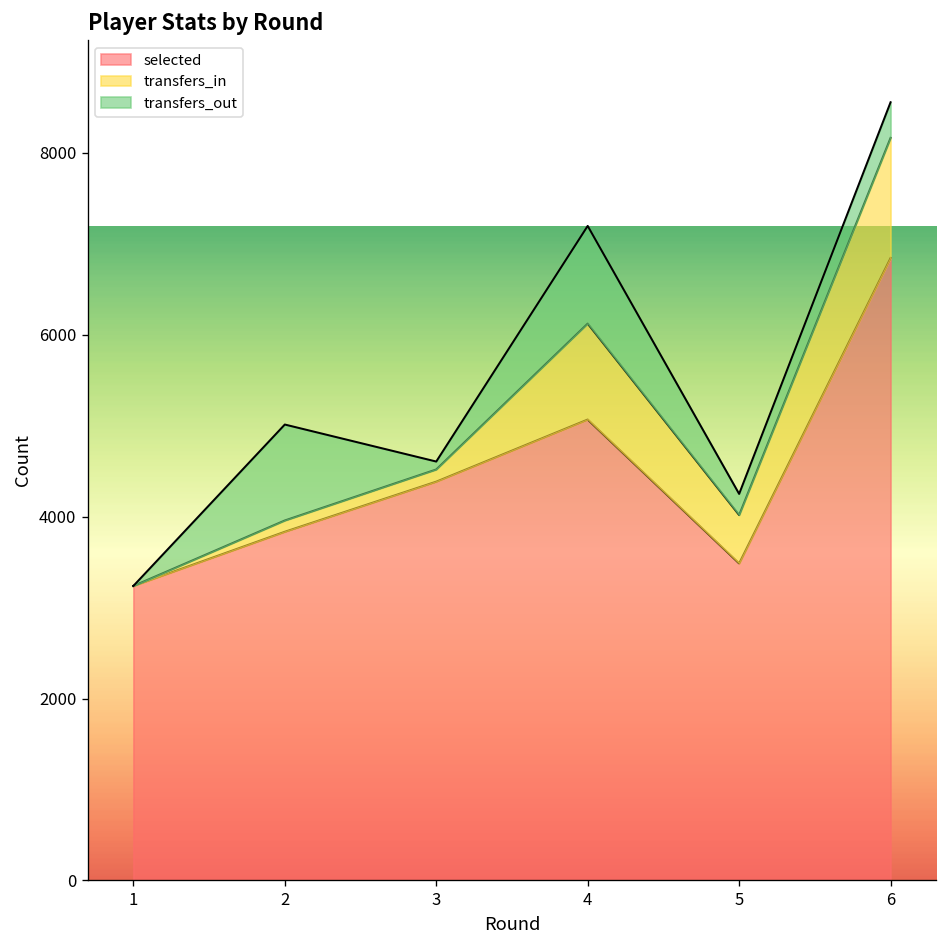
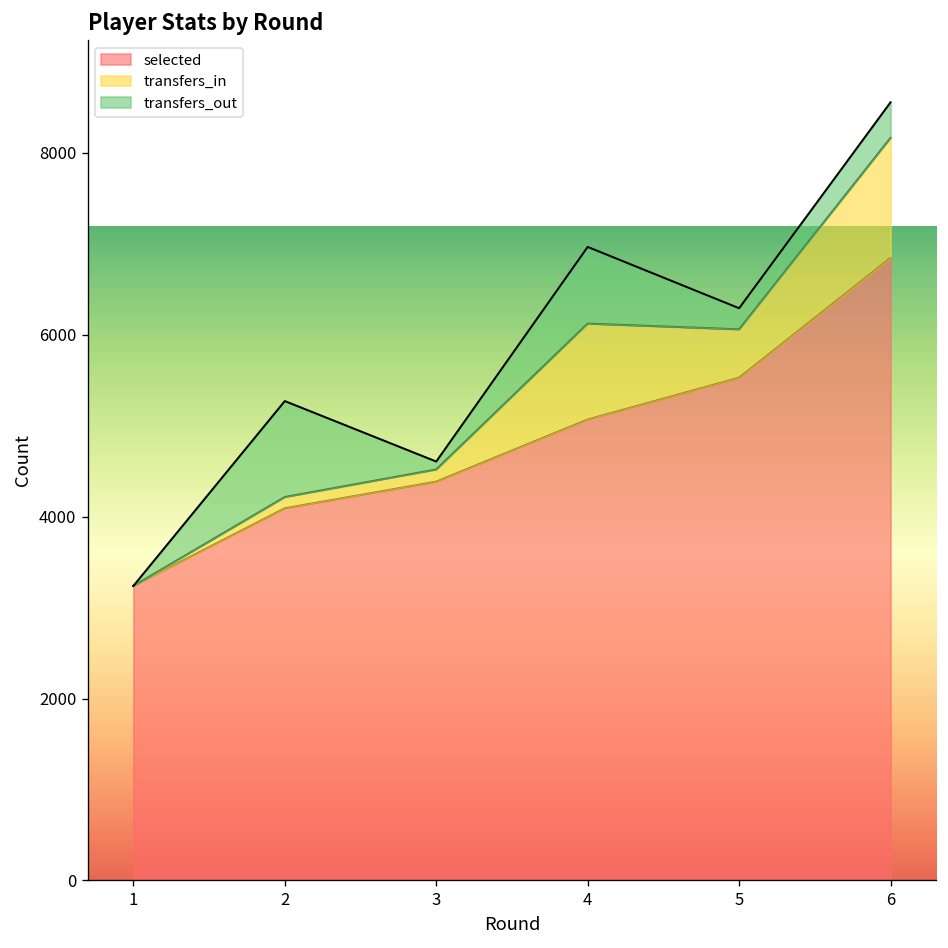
selected, 2: 3800 -> 4100
transfers_out, 4: 1100 -> 800
selected, 5: 3500 -> 5500
